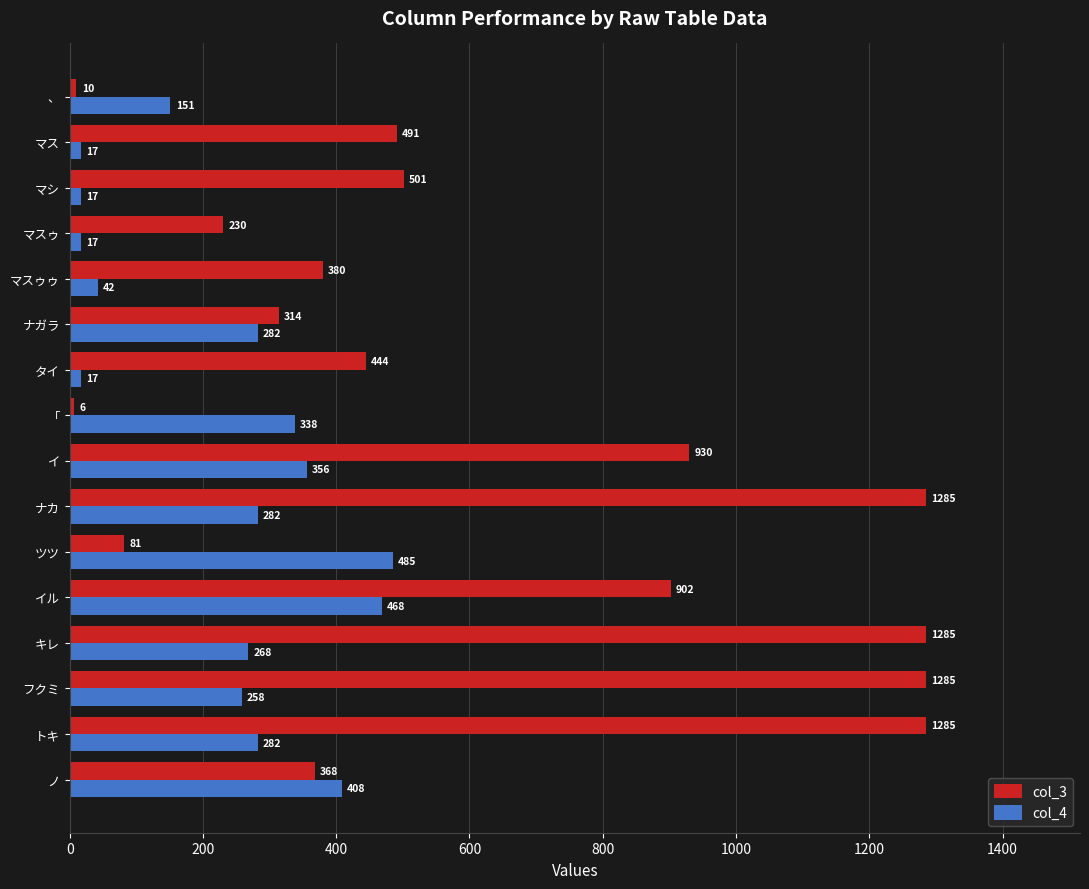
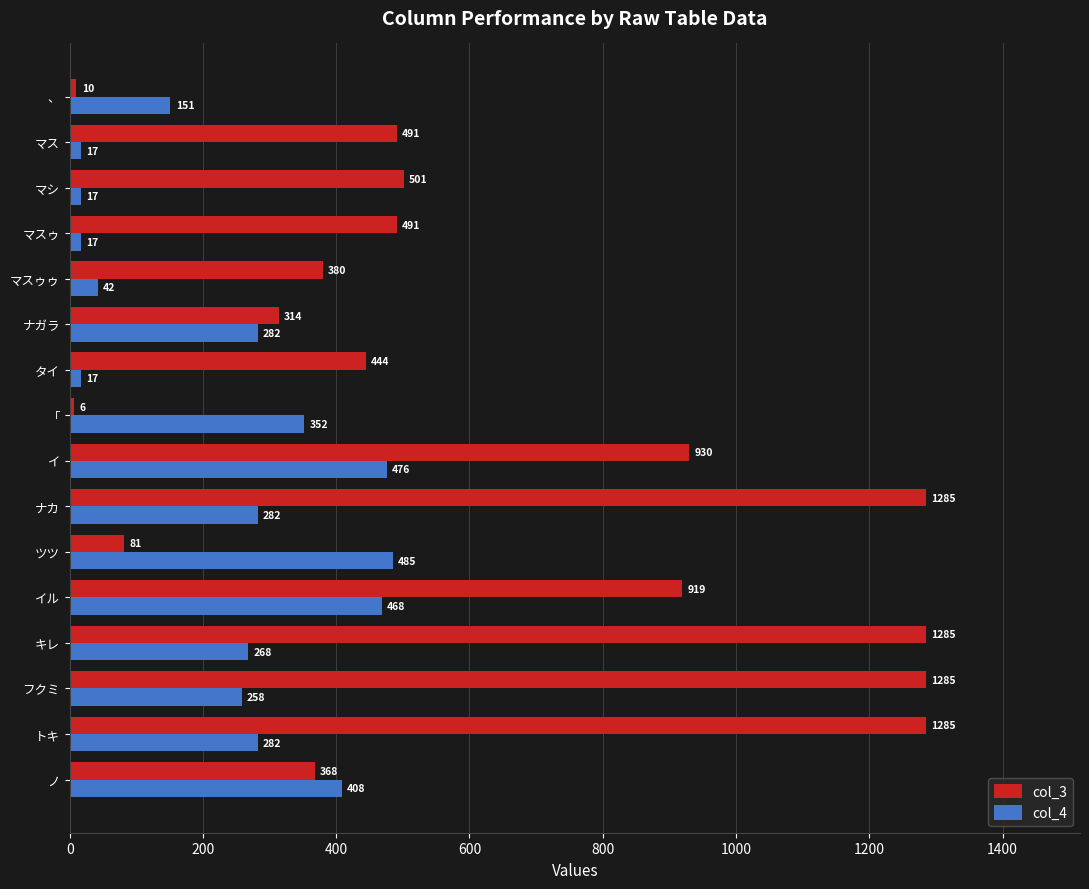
col_3, マスゥ: 230 -> 491
col_4, 「: 338 -> 352
col_4, イ: 356 -> 476
col_3, イル: 902 -> 919
